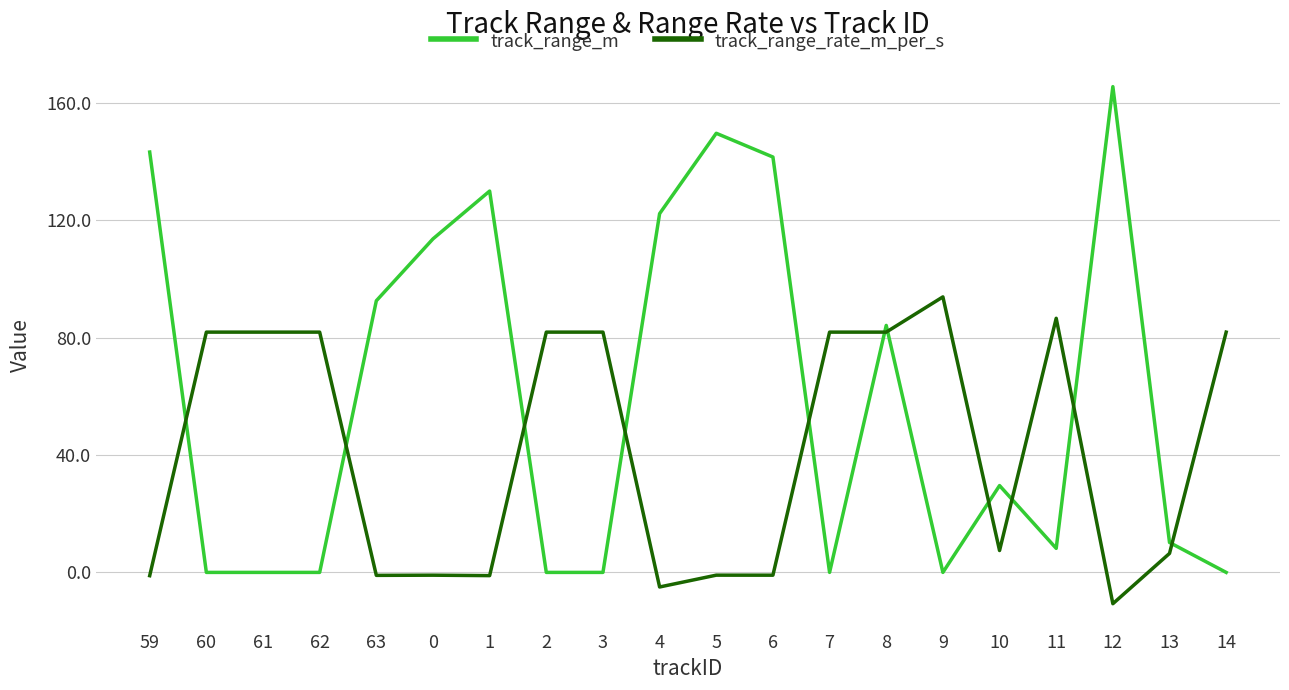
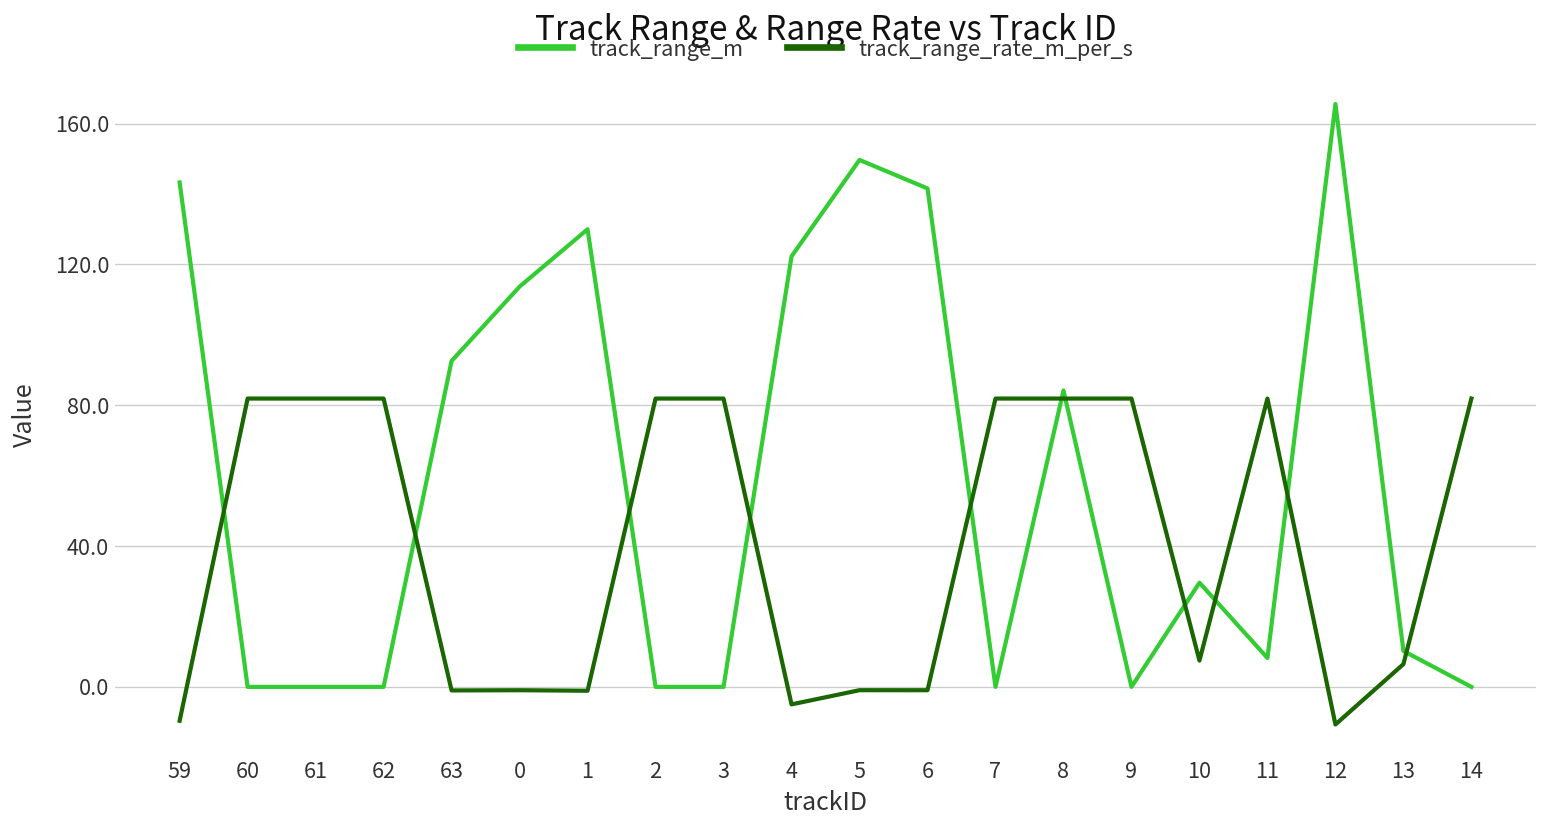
track_range_rate_m_per_s, 59: -1 -> -10
track_range_rate_m_per_s, 9: 94 -> 82
track_range_rate_m_per_s, 11: 87 -> 82
